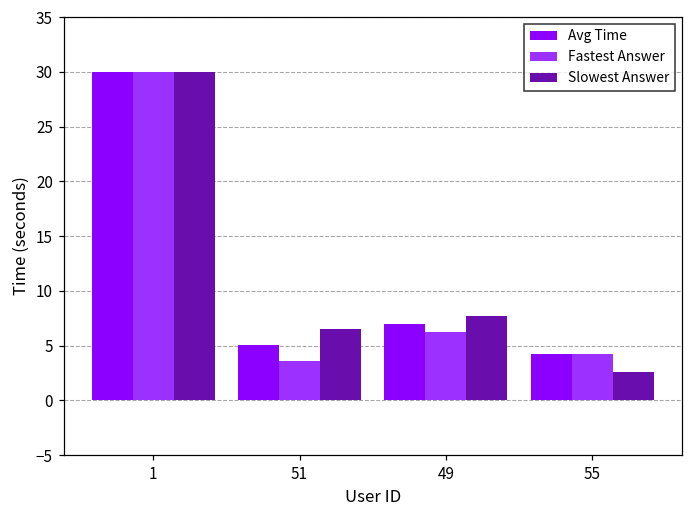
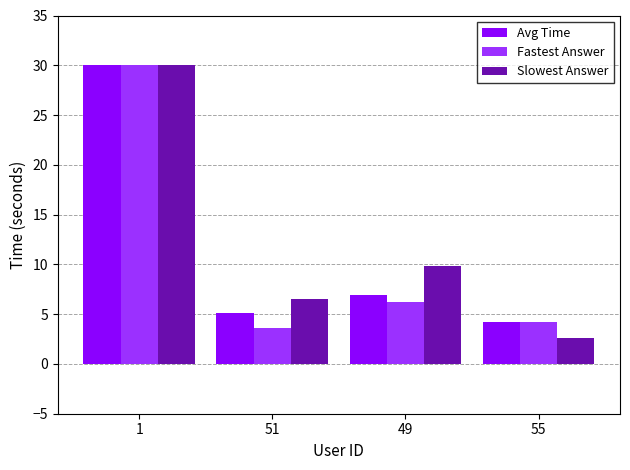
Slowest Answer, 49: 8 -> 10
